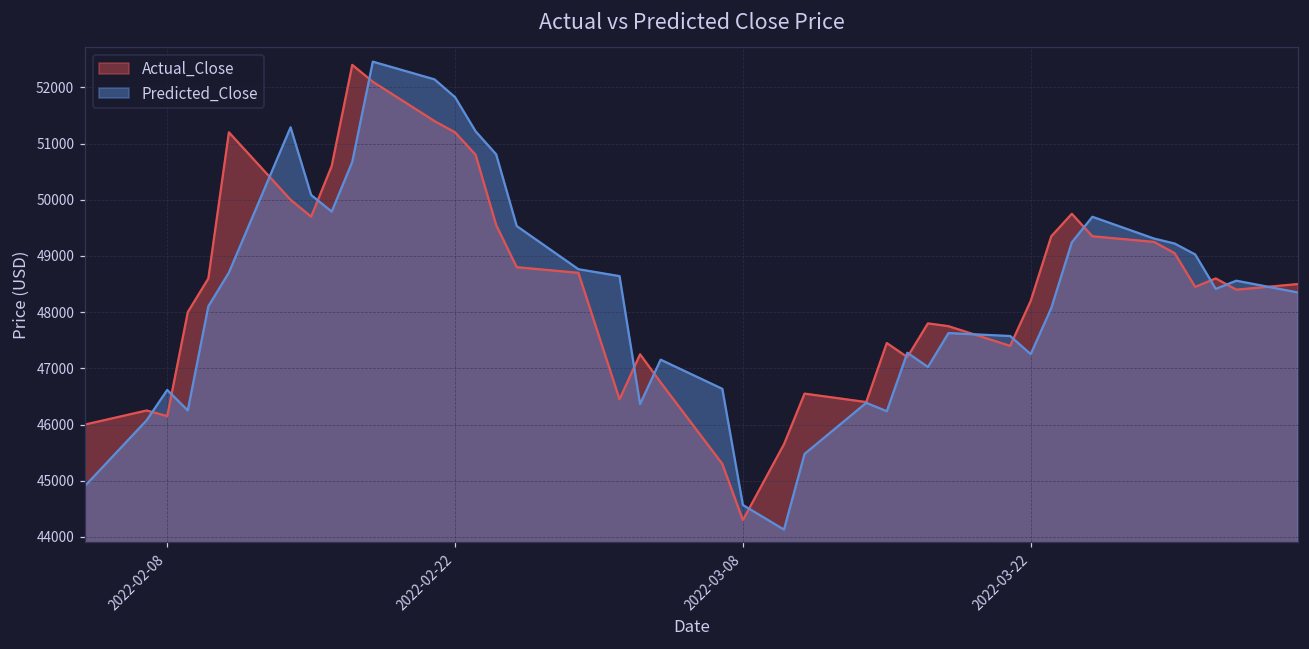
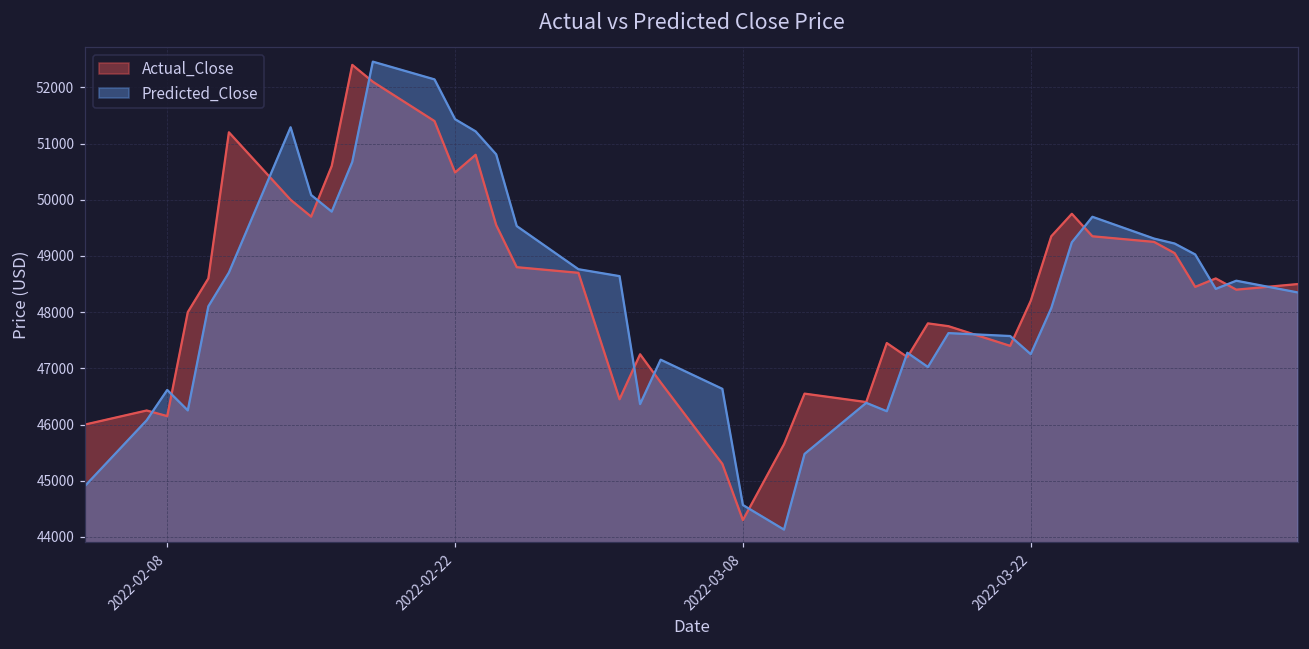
Actual_Close, 2022-02-22: 51200 -> 50500
Predicted_Close, 2022-02-22: 51800 -> 51400
